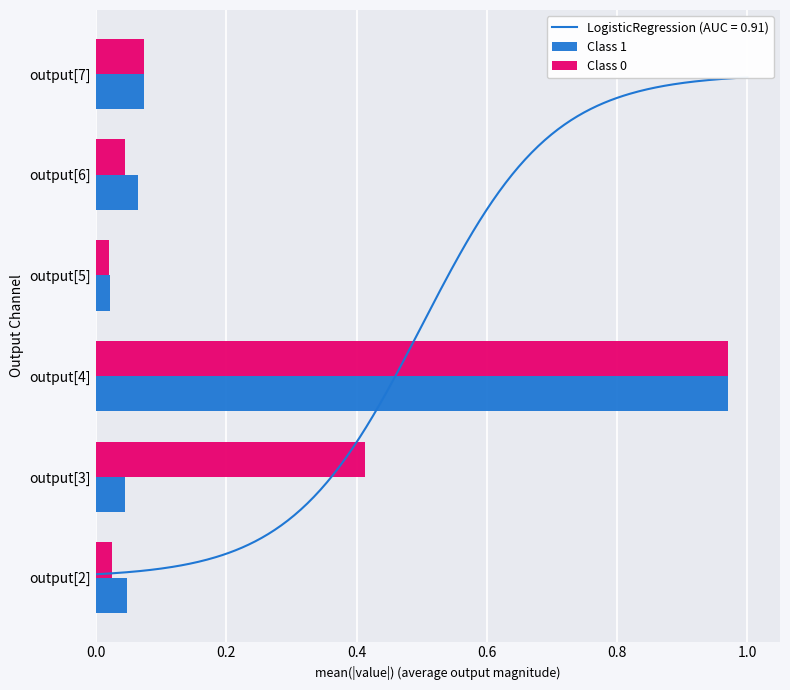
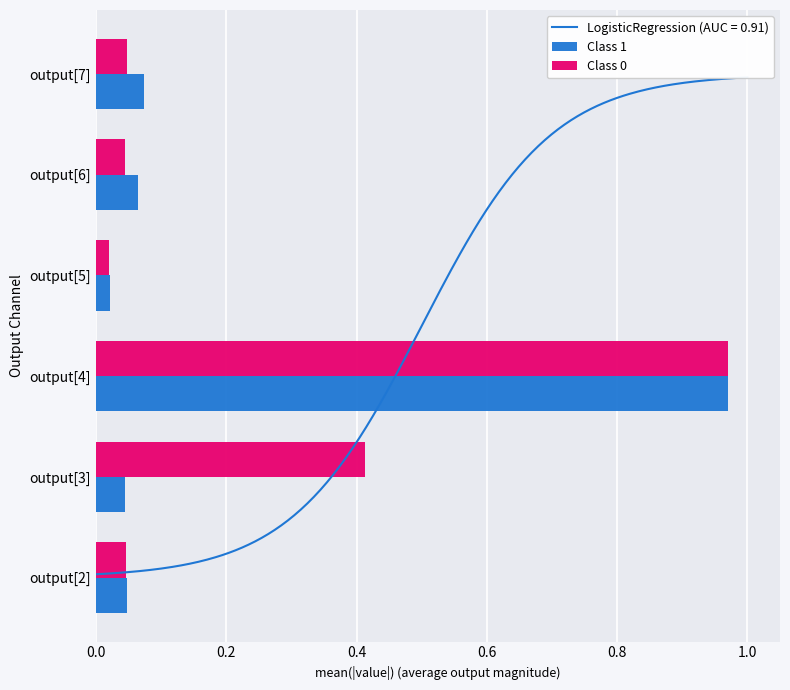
Class 0, output[7]: 0.07 -> 0.05
Class 0, output[2]: 0.02 -> 0.05
